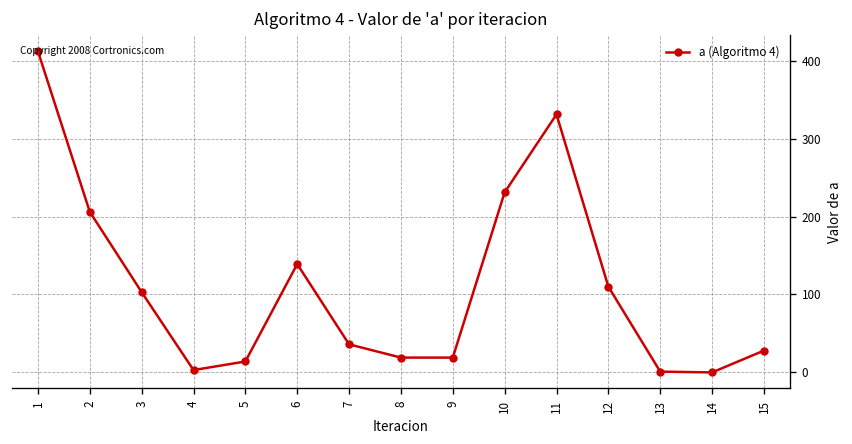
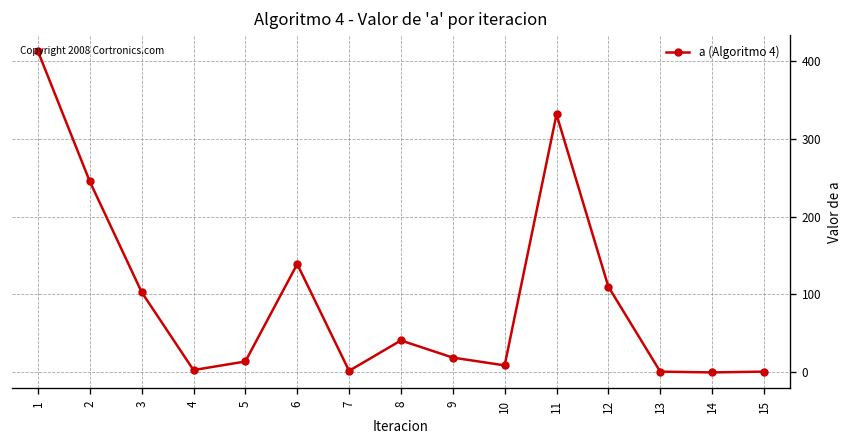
2: 210 -> 250
7: 40 -> 0
8: 20 -> 40
10: 230 -> 10
15: 30 -> 0
